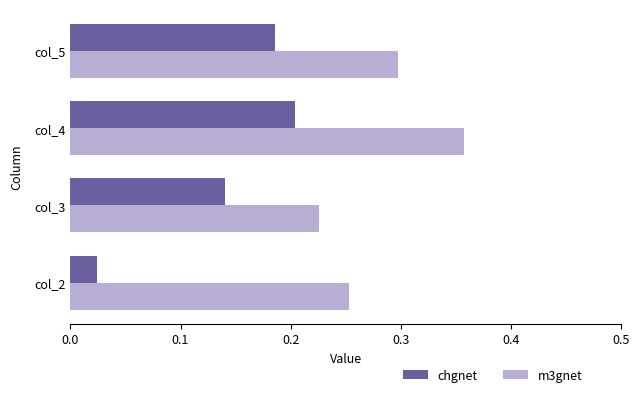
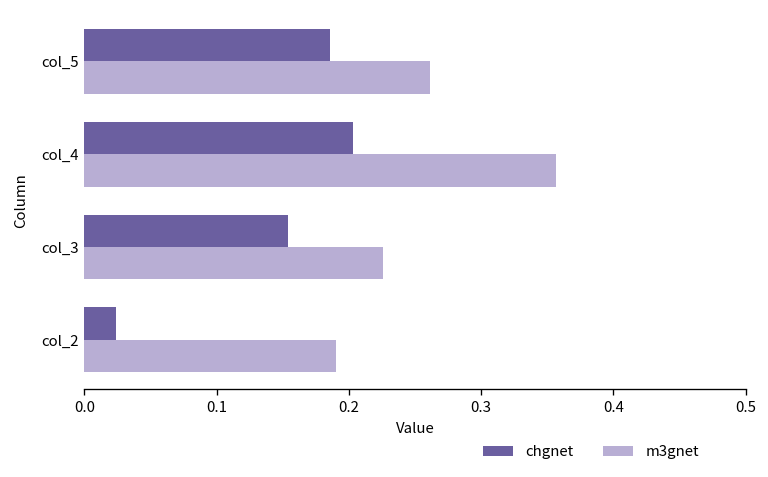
m3gnet, col_5: 0.297 -> 0.261
chgnet, col_3: 0.140 -> 0.154
m3gnet, col_2: 0.253 -> 0.190
